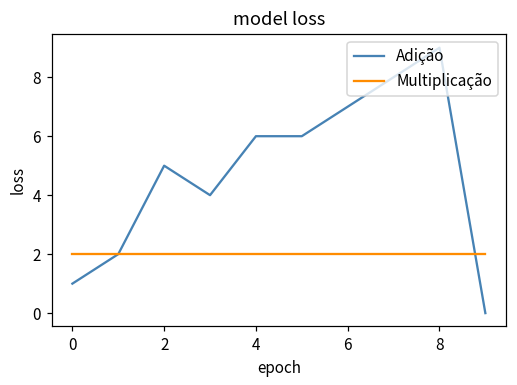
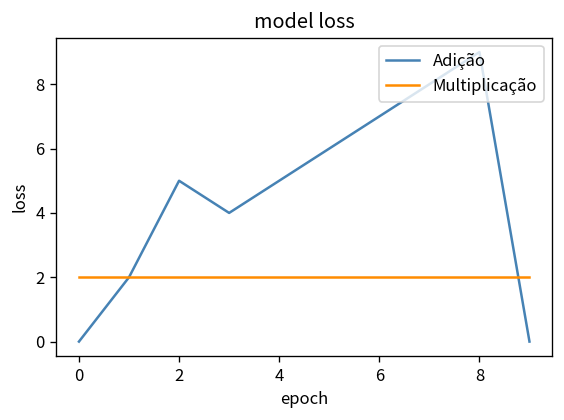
Adição, 0: 1 -> 0
Adição, 4: 6 -> 5
